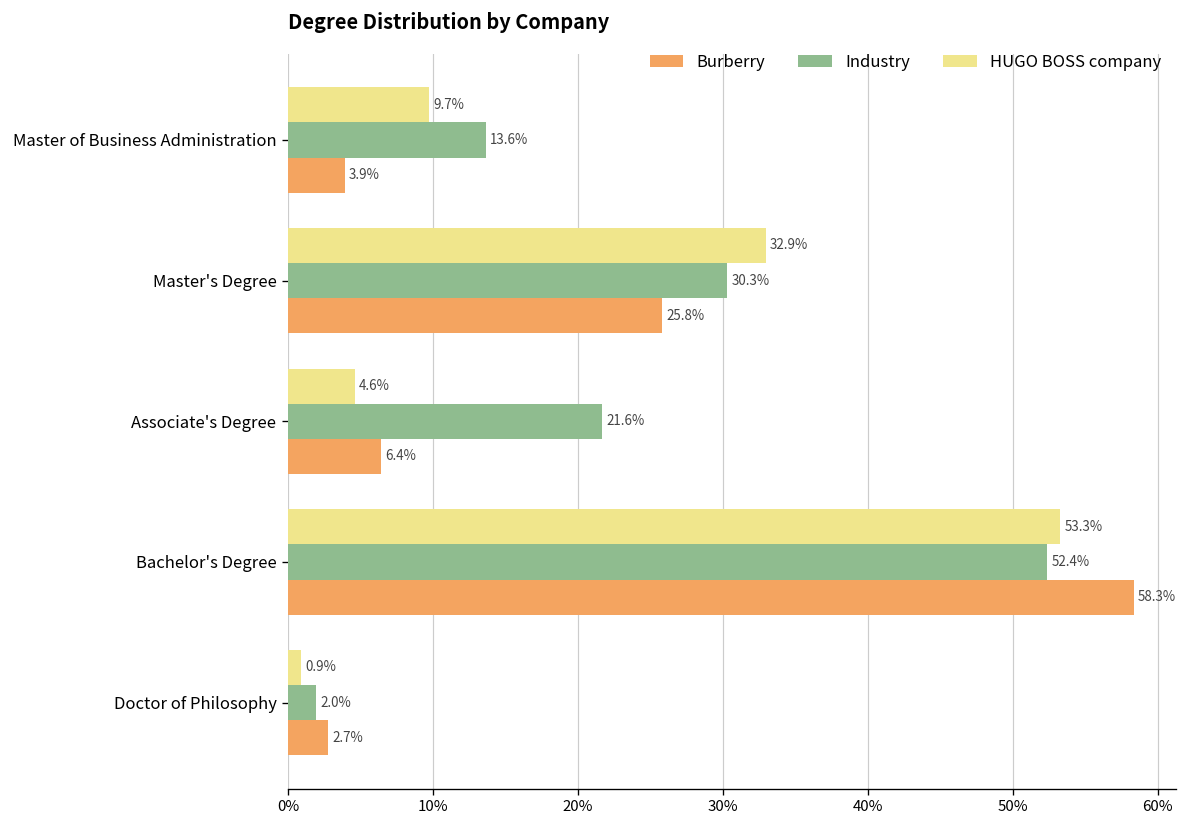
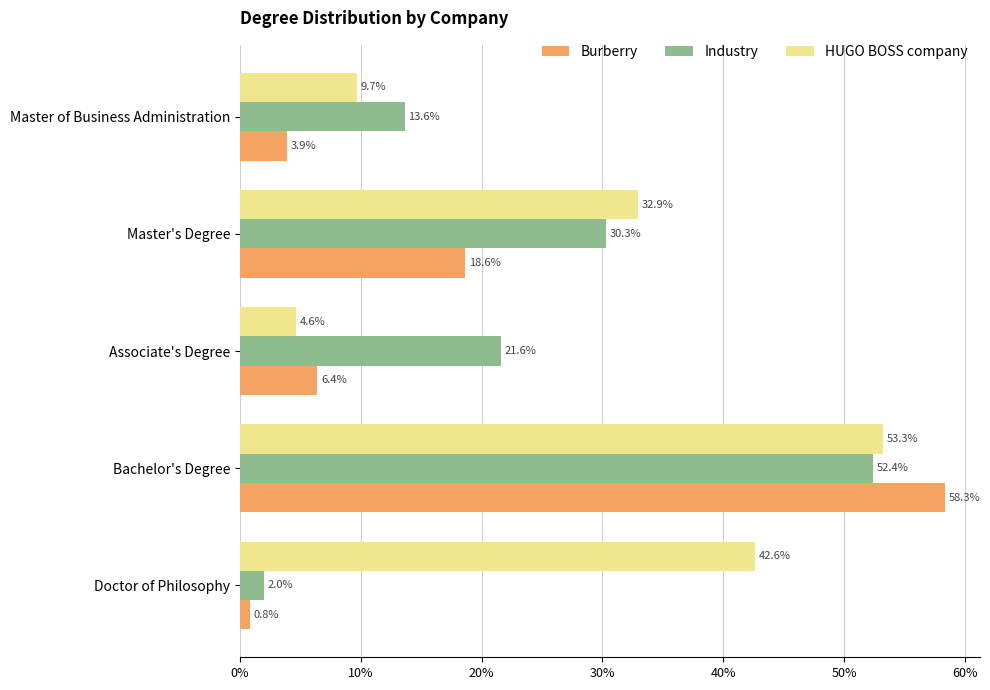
Burberry, Master's Degree: 25.8% -> 18.6%
HUGO BOSS company, Doctor of Philosophy: 0.9% -> 42.6%
Burberry, Doctor of Philosophy: 2.7% -> 0.8%
